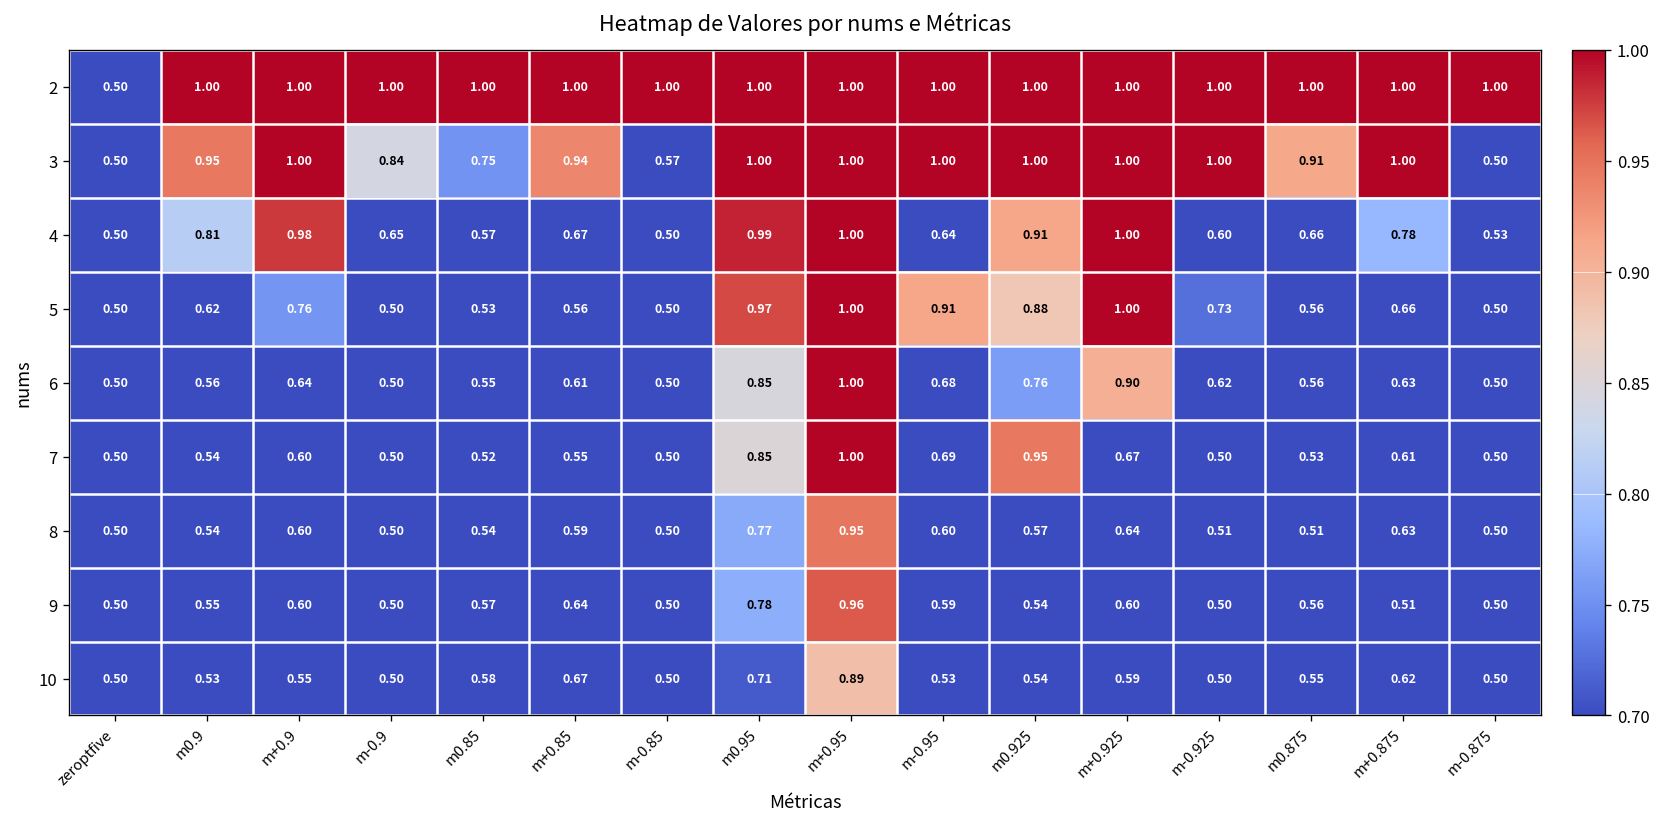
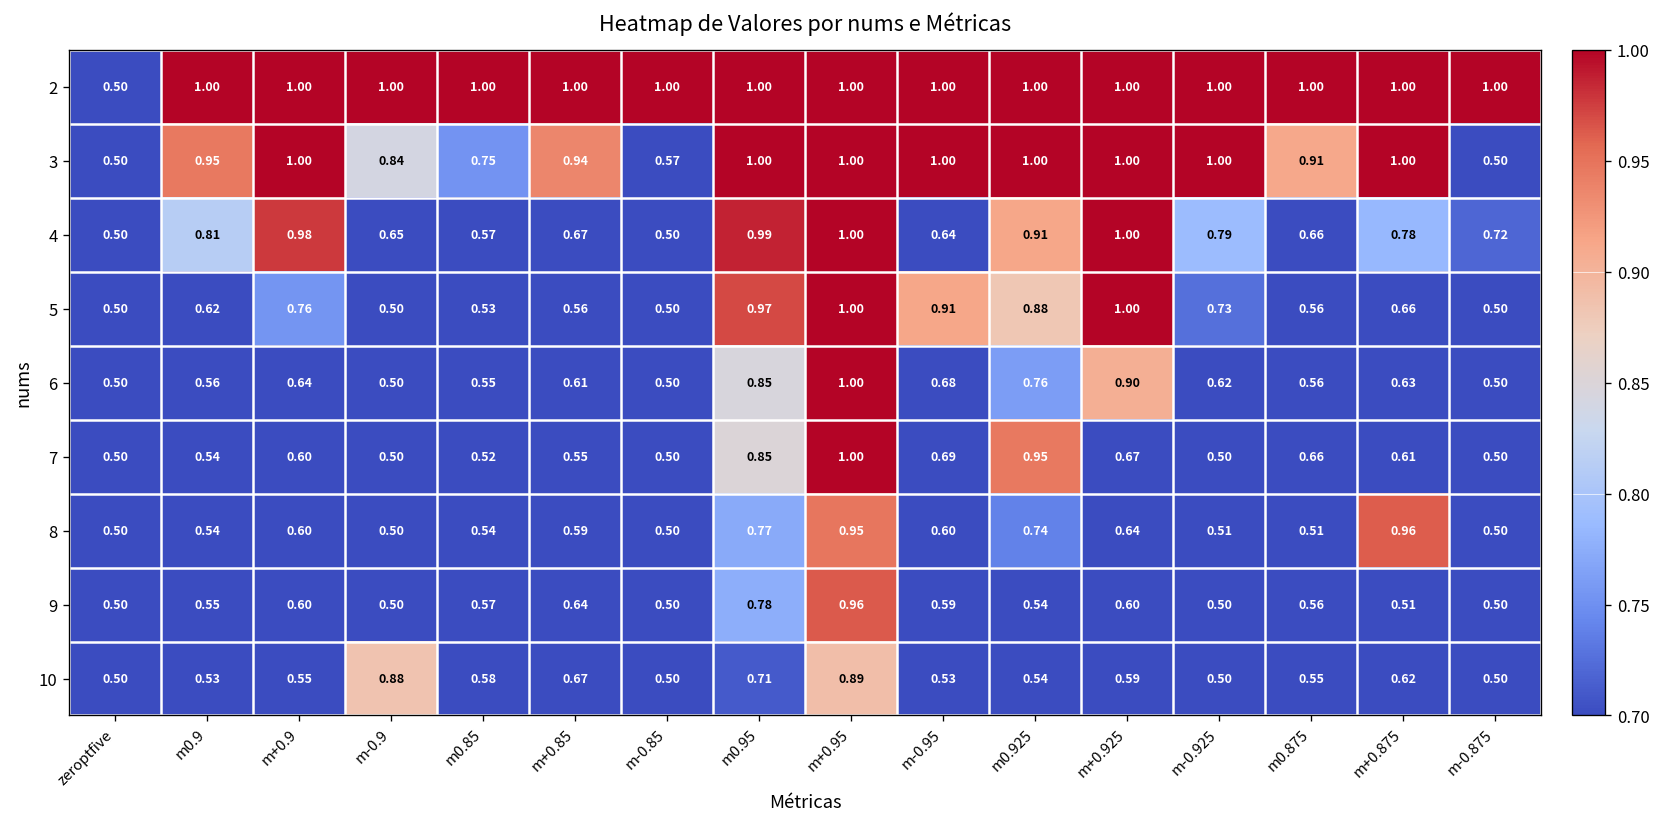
4, m-0.925: 0.60 -> 0.79
4, m-0.875: 0.53 -> 0.72
7, m0.875: 0.53 -> 0.66
8, m0.925: 0.57 -> 0.74
8, m+0.875: 0.63 -> 0.96
10, m-0.9: 0.50 -> 0.88
